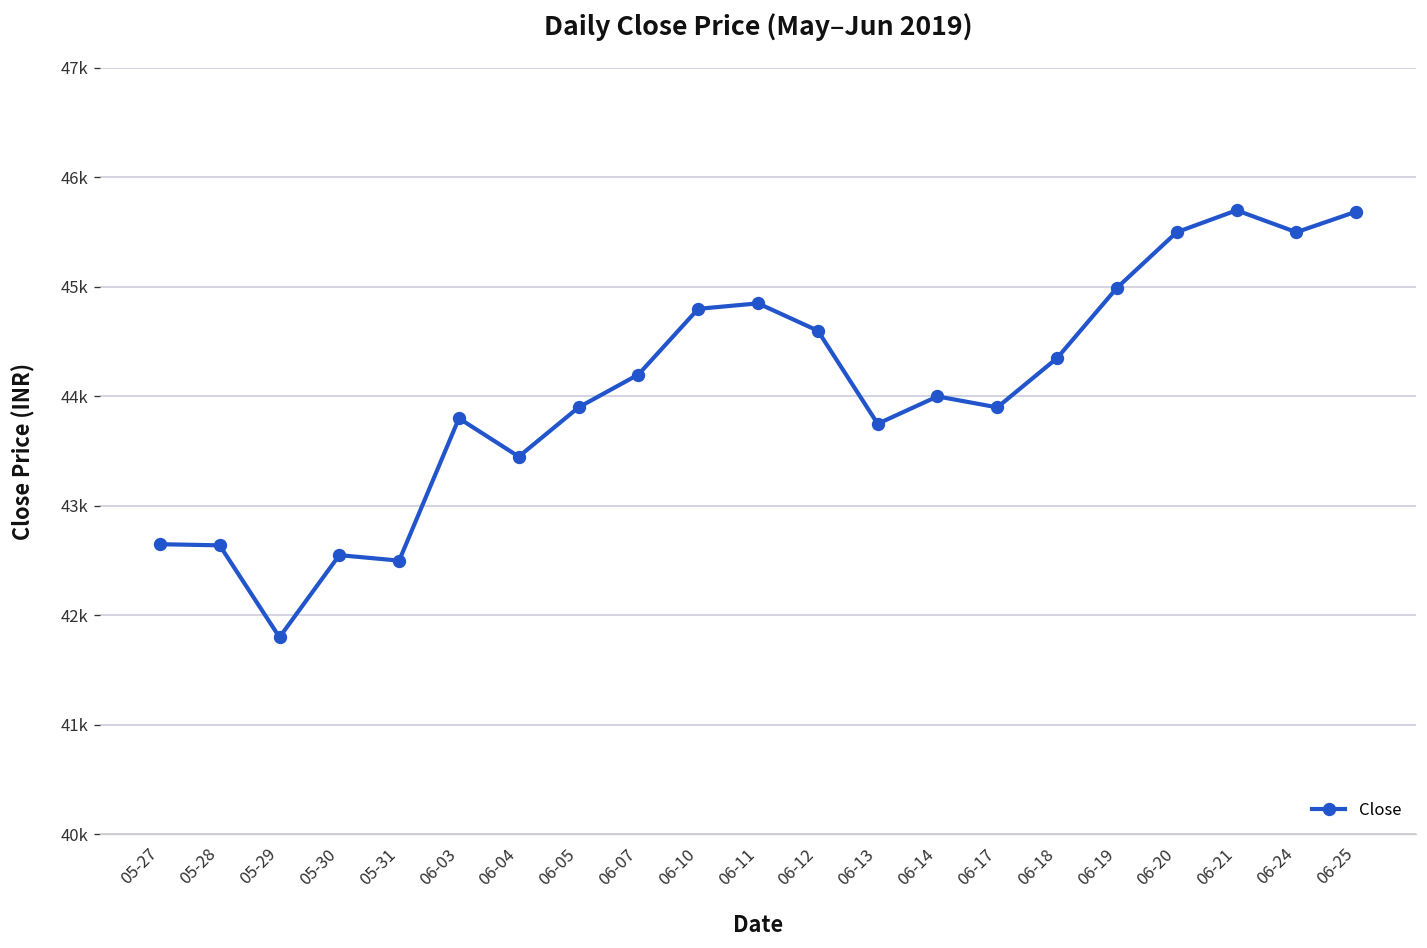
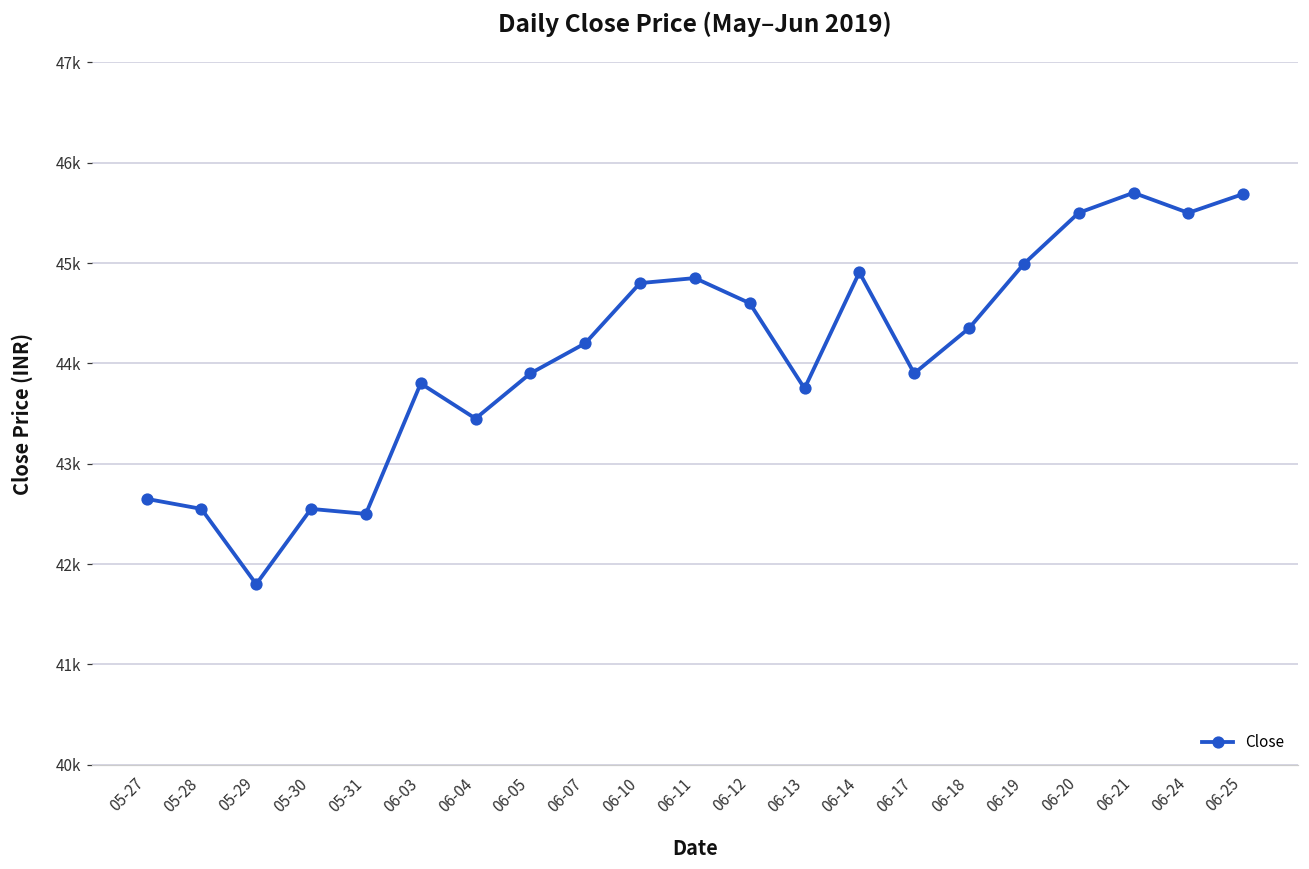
05-28: 42640 -> 42550
06-14: 44000 -> 44900
